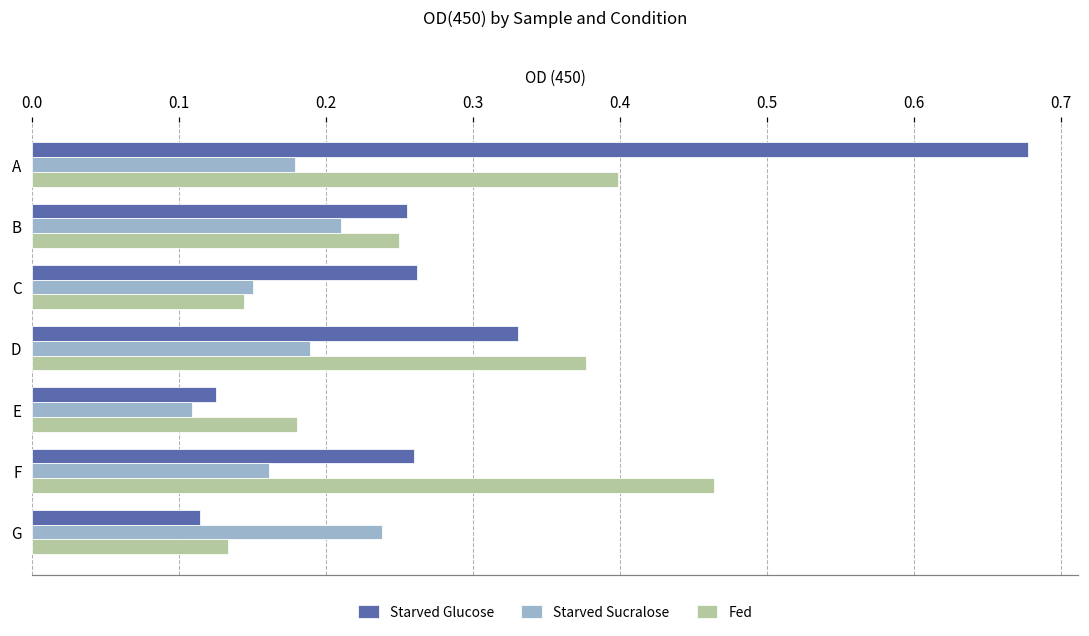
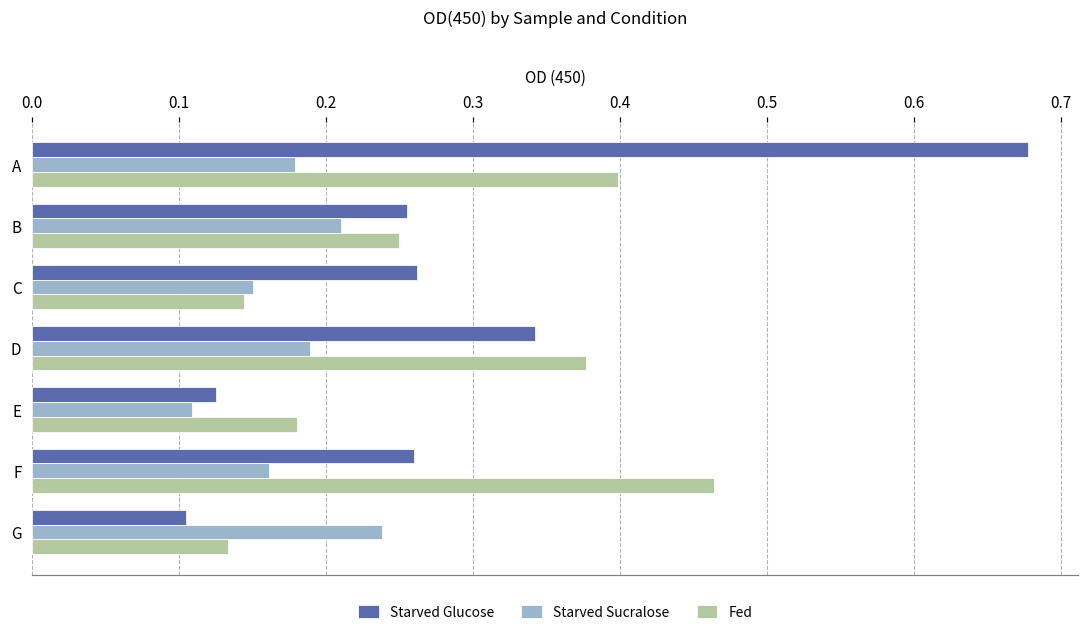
Starved Glucose, D: 0.331 -> 0.342
Starved Glucose, G: 0.114 -> 0.105
